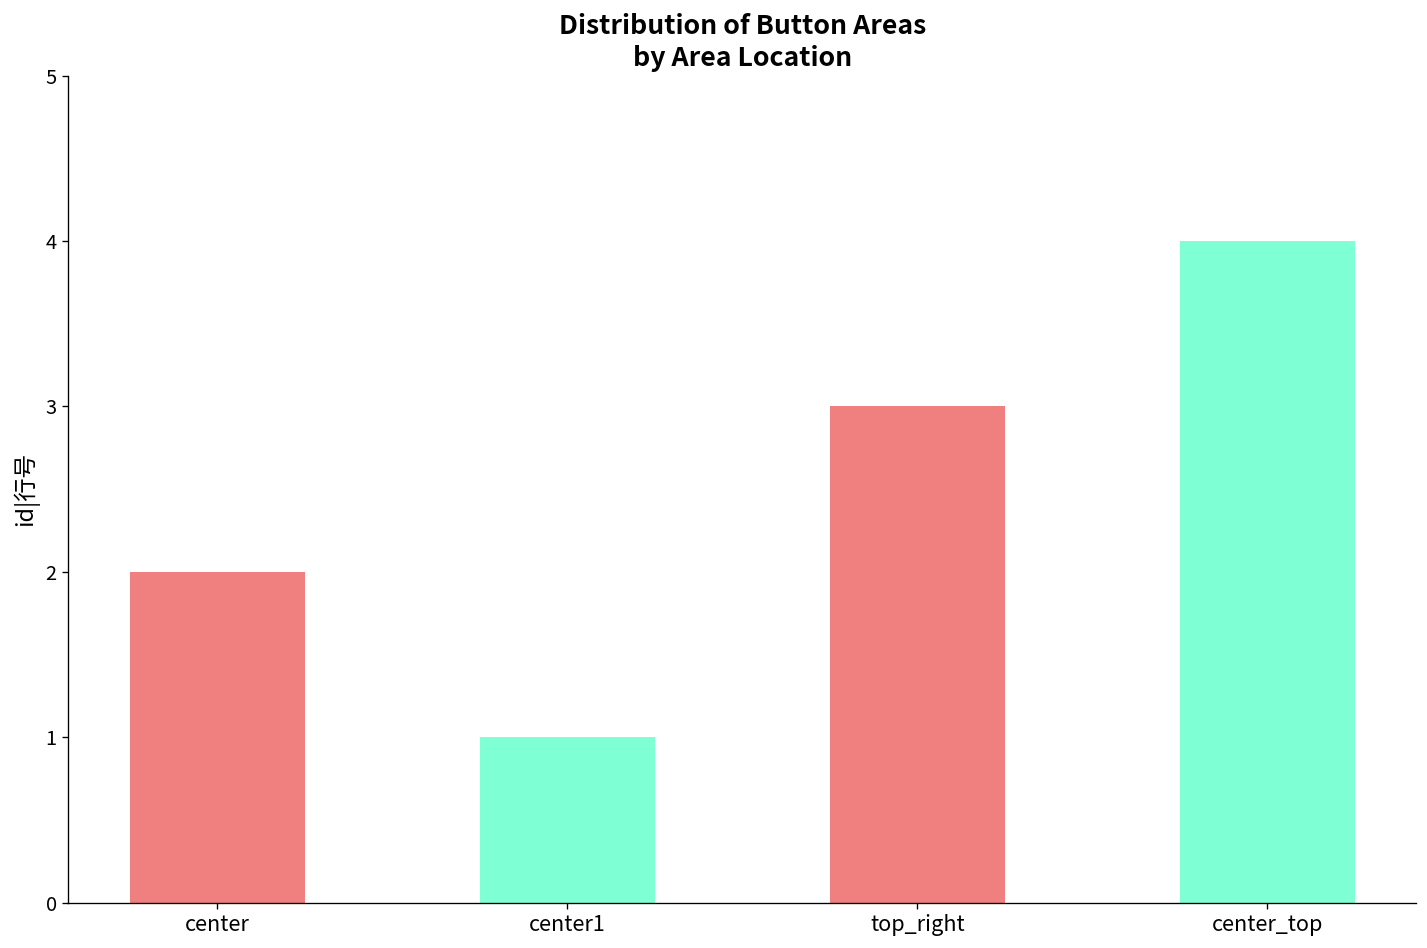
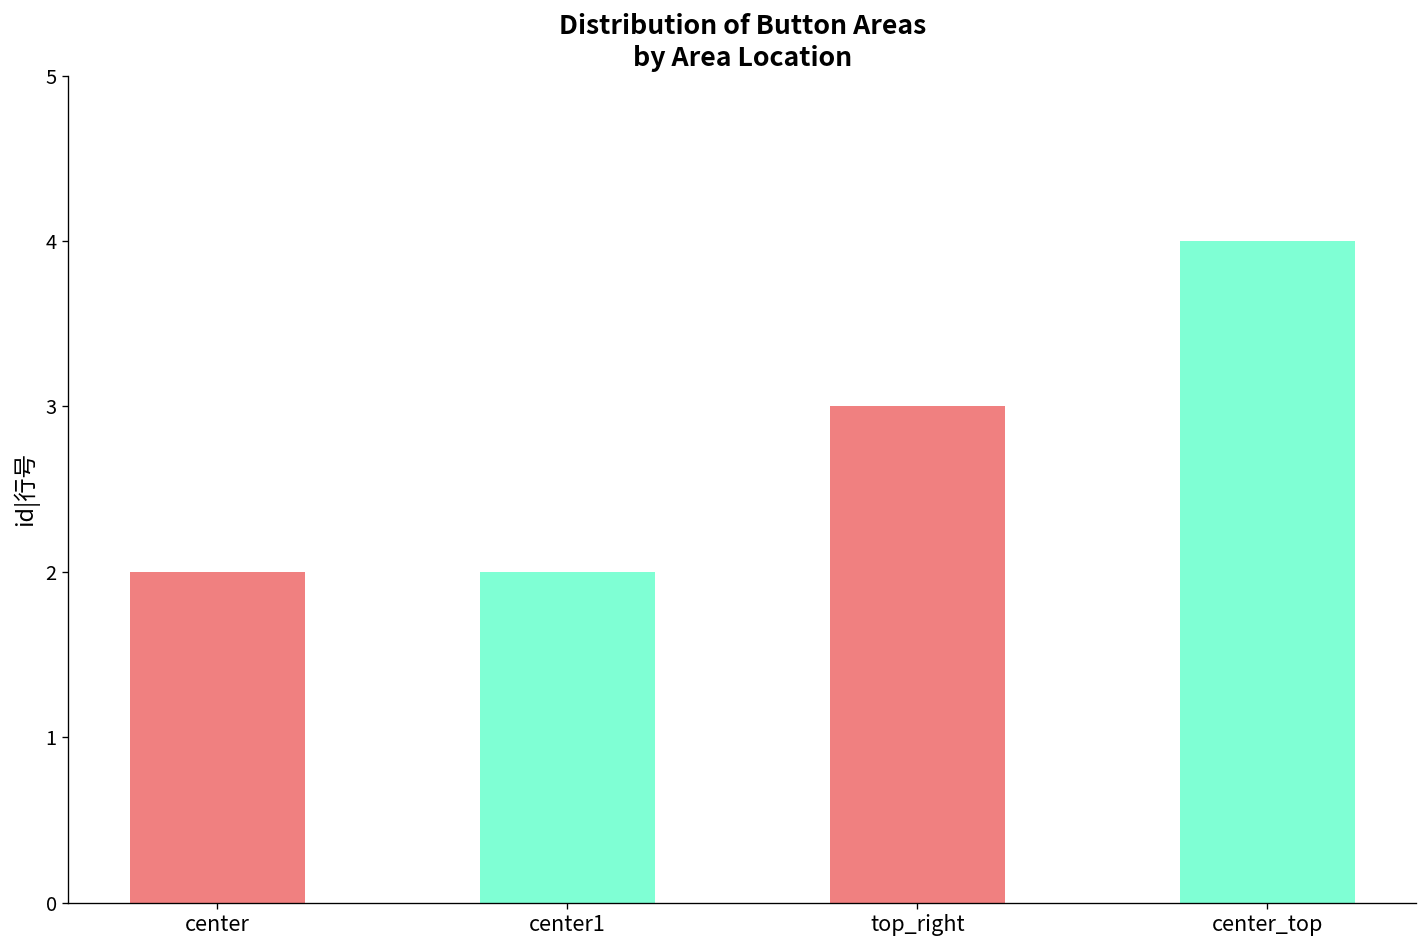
center1: 1 -> 2
